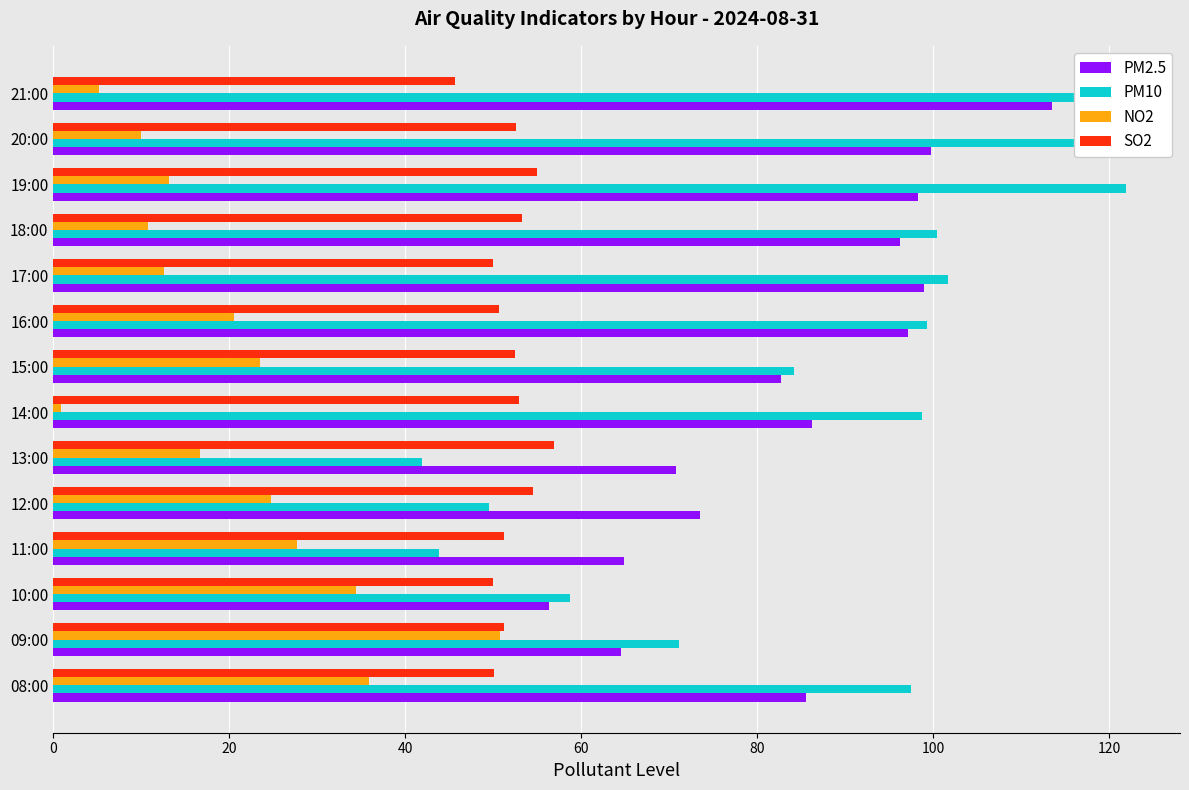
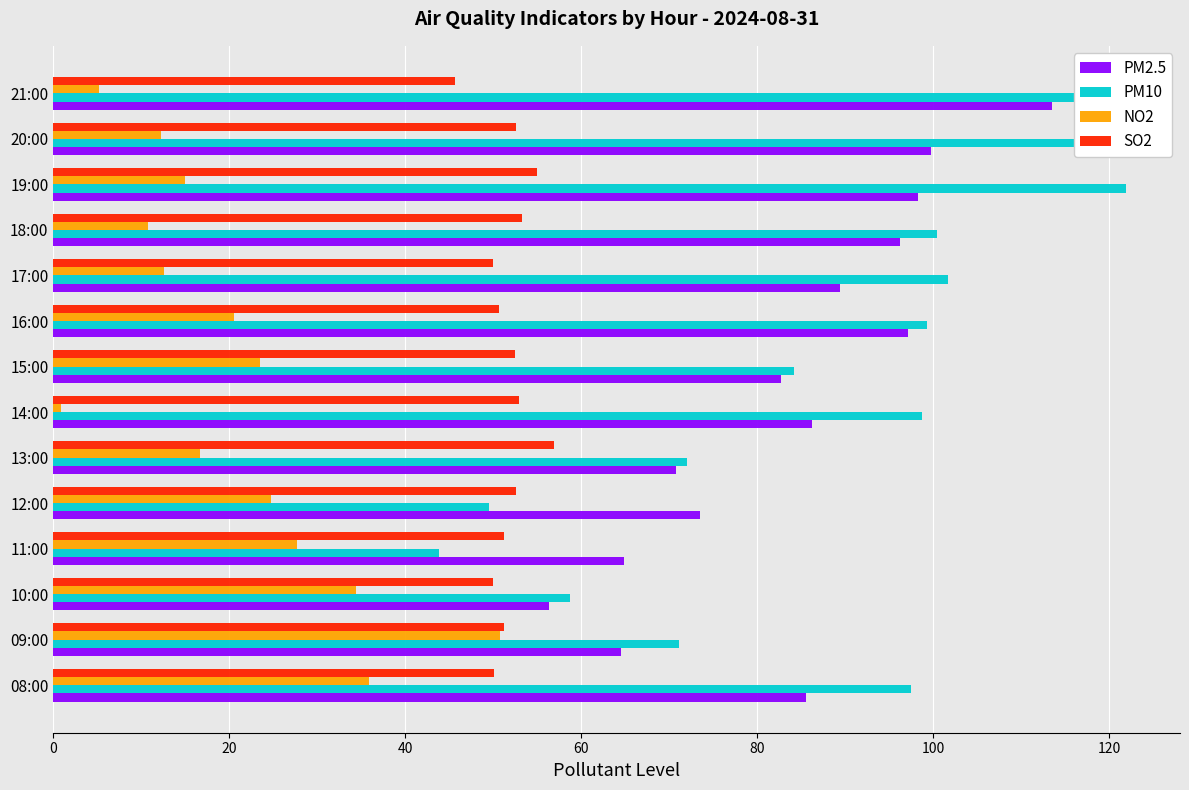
NO2, 20:00: 10 -> 12
NO2, 19:00: 13 -> 15
PM2.5, 17:00: 99 -> 89
PM10, 13:00: 42 -> 72
SO2, 12:00: 54 -> 53
